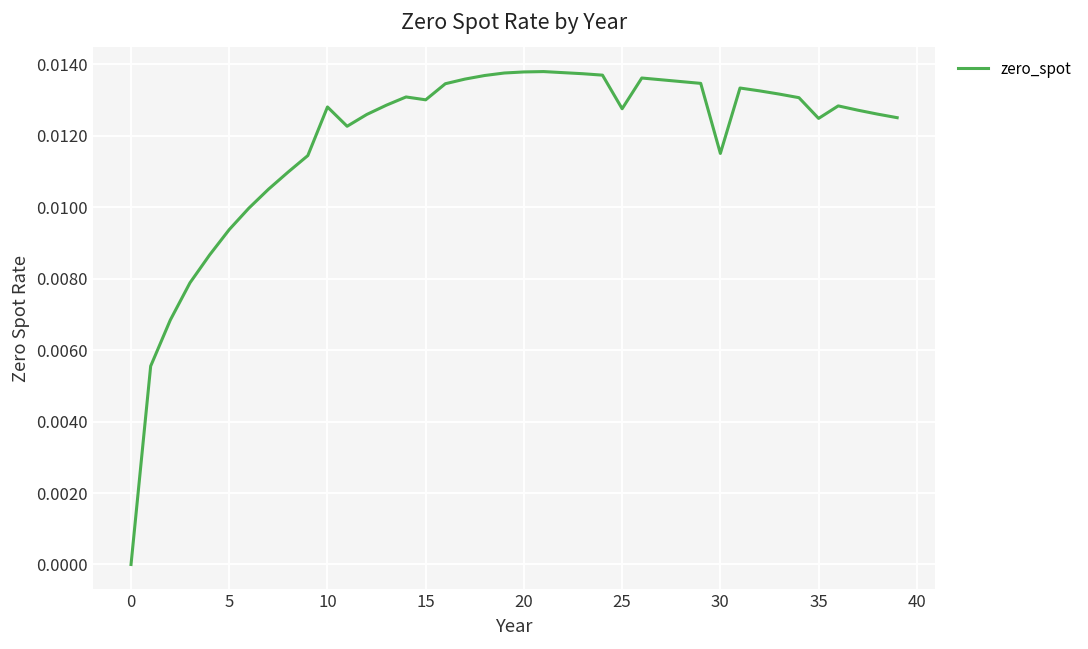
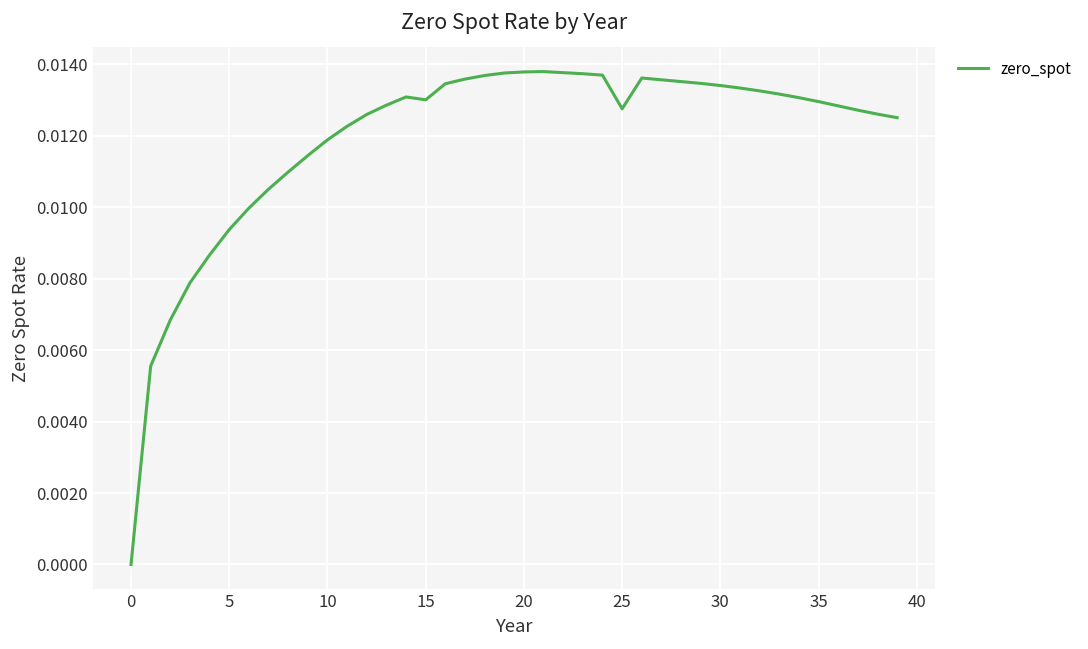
10: 0.0128 -> 0.0119
30: 0.0115 -> 0.0134
35: 0.0125 -> 0.0130
